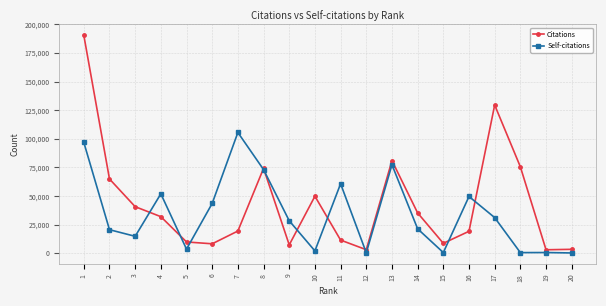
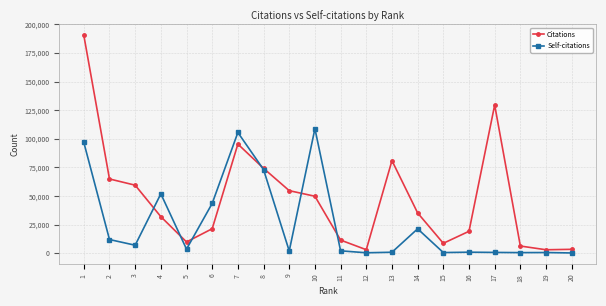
Self-citations, 2: 21,000 -> 12,000
Citations, 3: 41,000 -> 59,000
Self-citations, 3: 15,000 -> 7,000
Citations, 6: 8,000 -> 21,000
Citations, 7: 19,000 -> 95,000
Citations, 9: 7,000 -> 55,000
Self-citations, 9: 28,000 -> 2,000
Self-citations, 10: 2,000 -> 109,000
Self-citations, 11: 61,000 -> 2,000
Self-citations, 13: 77,000 -> 1,000
Self-citations, 16: 50,000 -> 1,000
Self-citations, 17: 31,000 -> 1,000
Citations, 18: 76,000 -> 6,000
